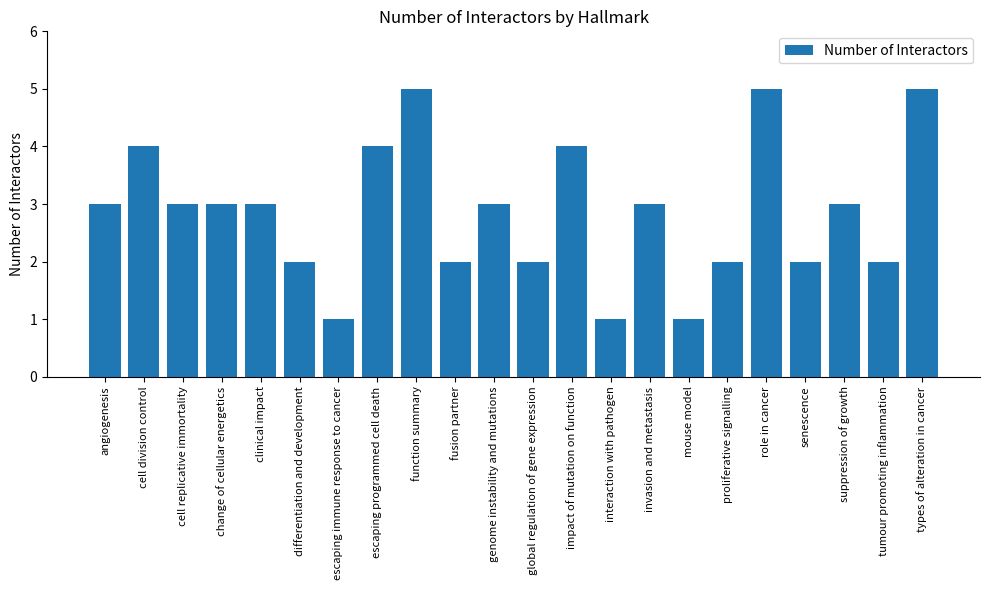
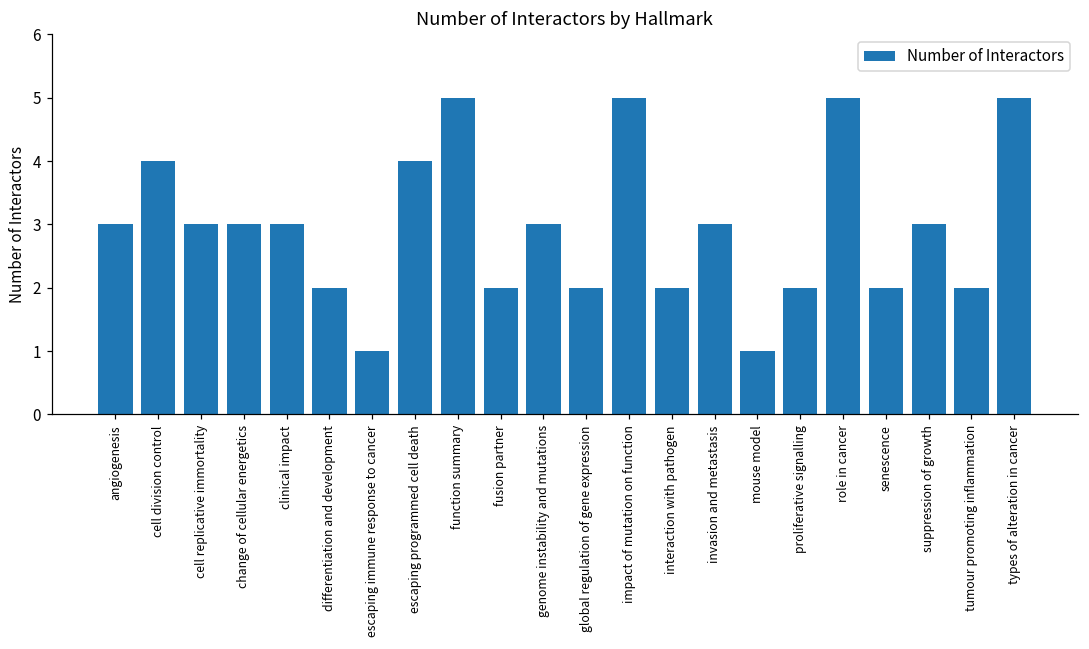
impact of mutation on function: 4 -> 5
interaction with pathogen: 1 -> 2
